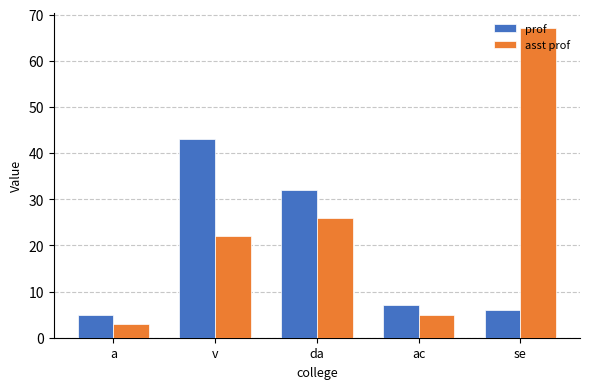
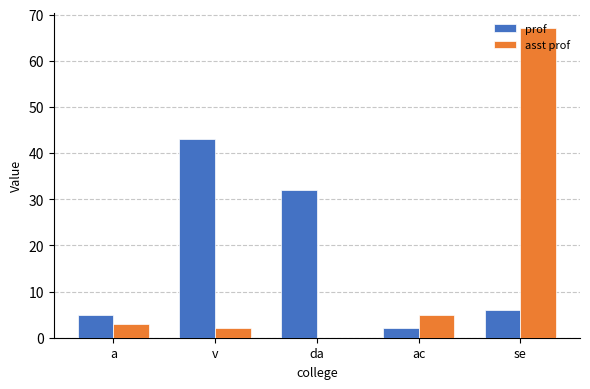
asst prof, v: 22 -> 2
asst prof, da: 26 -> 0
prof, ac: 7 -> 2
